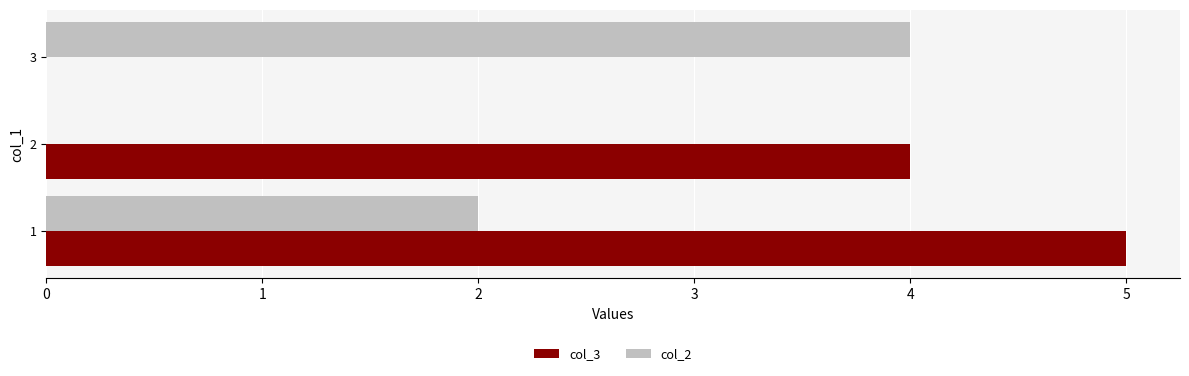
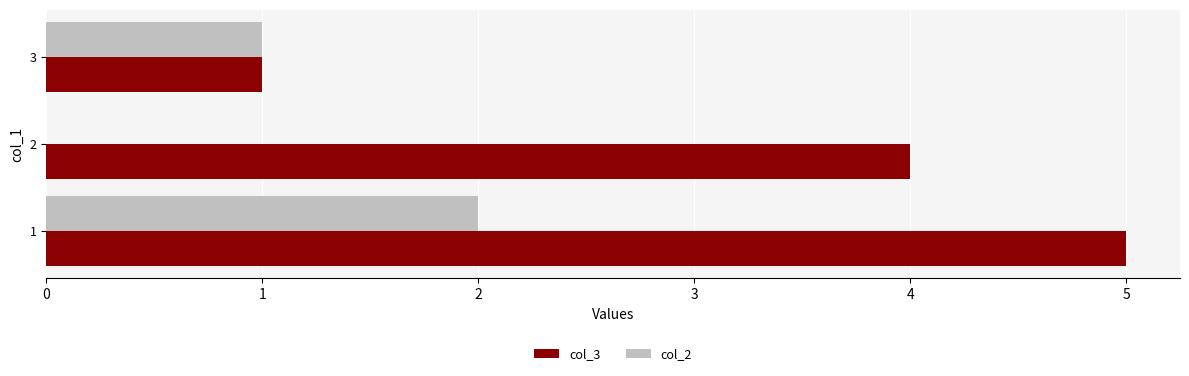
col_2, 3: 4 -> 1
col_3, 3: 0 -> 1
